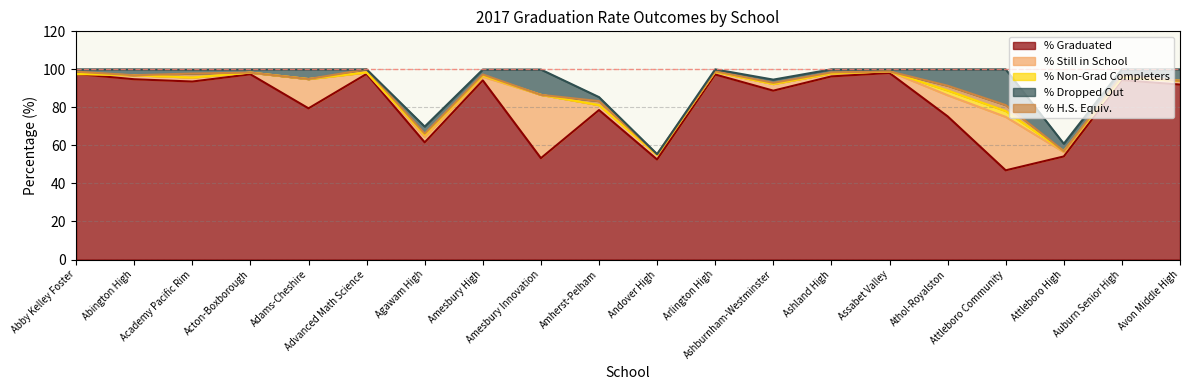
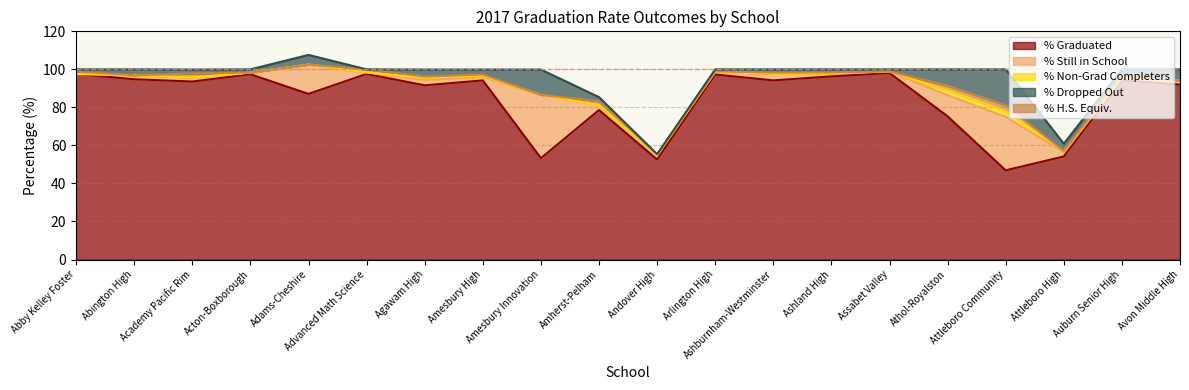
% Graduated, Adams-Cheshire: 80 -> 87
% Graduated, Agawam High: 62 -> 92
% Graduated, Ashburnham-Westminster: 89 -> 94
